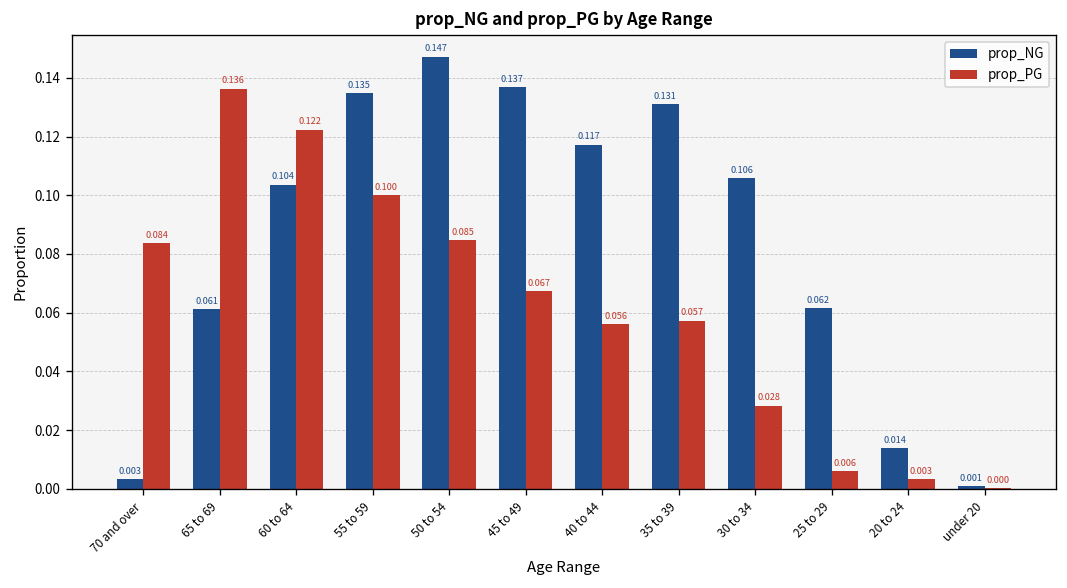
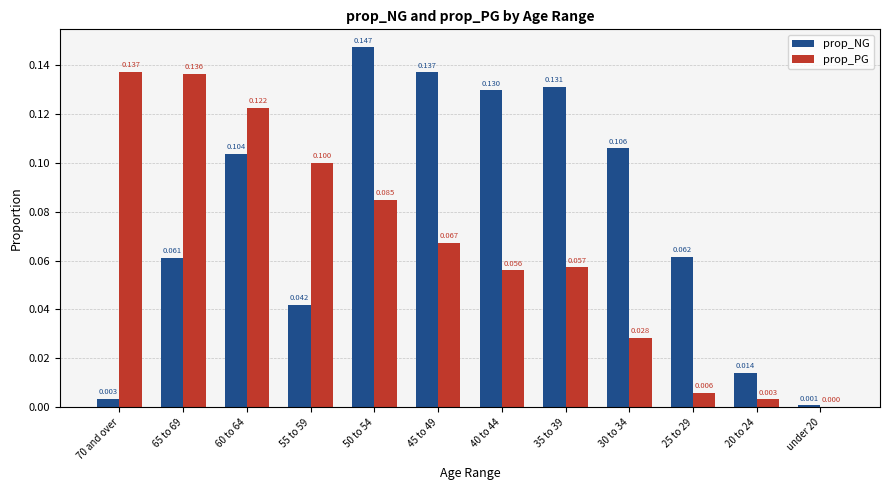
prop_PG, 70 and over: 0.084 -> 0.137
prop_NG, 55 to 59: 0.135 -> 0.042
prop_NG, 40 to 44: 0.117 -> 0.130
